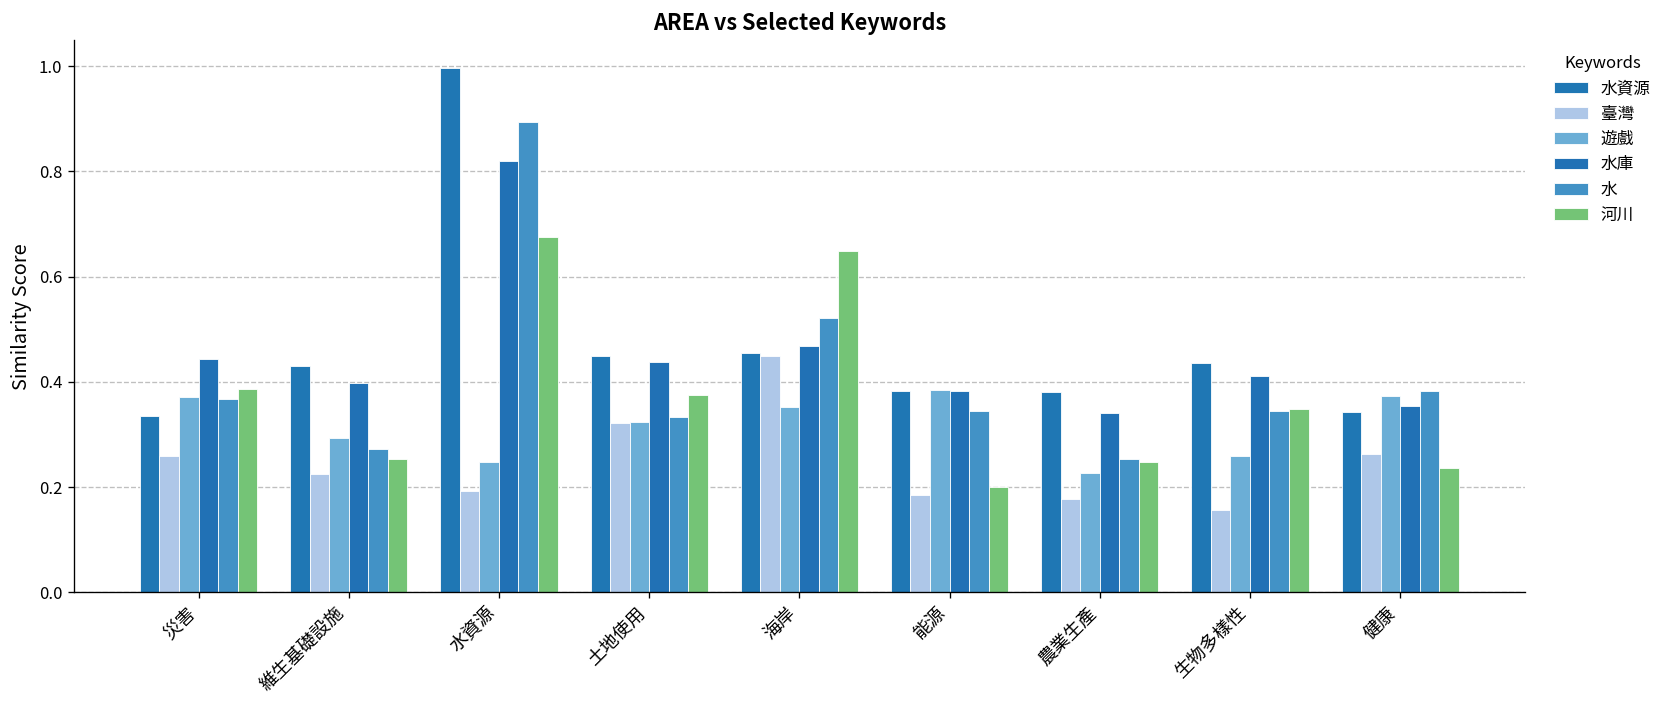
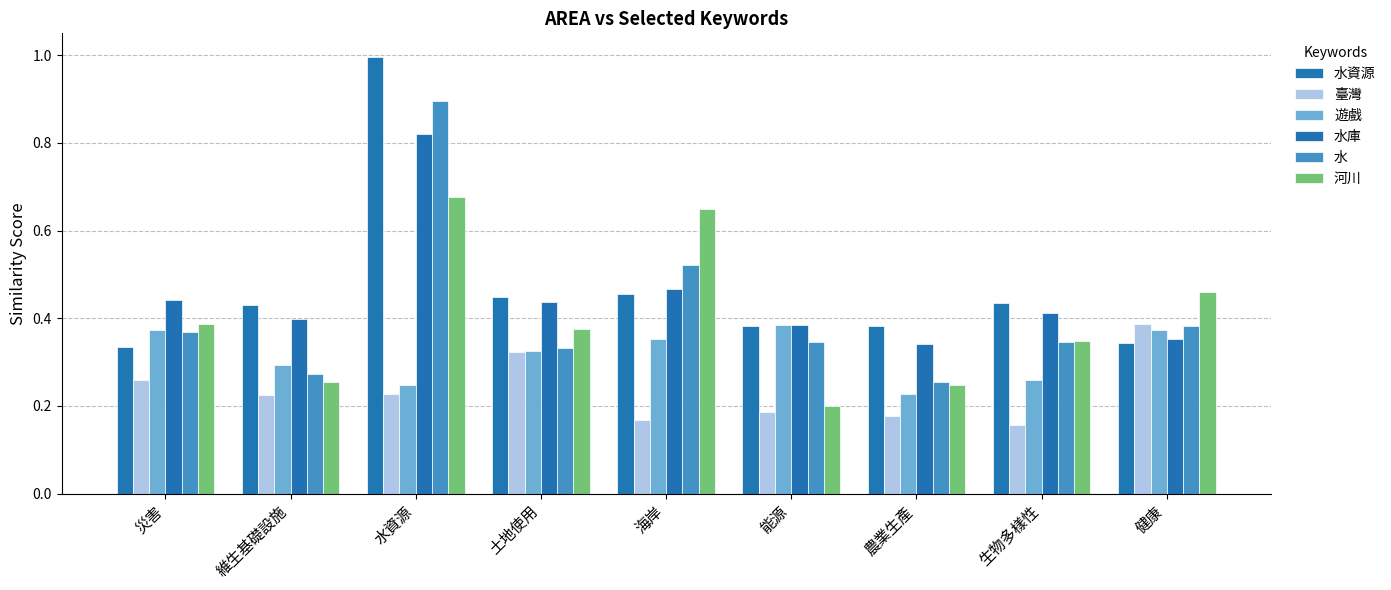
臺灣, 水資源: 0.19 -> 0.23
臺灣, 海岸: 0.45 -> 0.17
臺灣, 健康: 0.26 -> 0.39
河川, 健康: 0.24 -> 0.46
